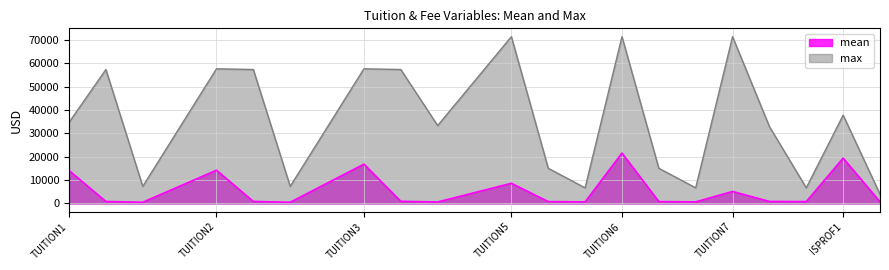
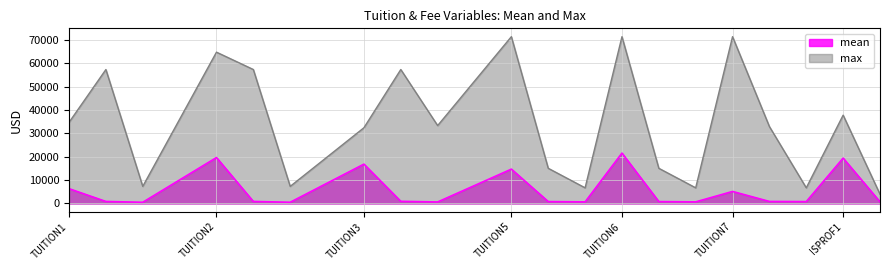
mean, TUITION1: 14000 -> 6000
mean, TUITION2: 14000 -> 20000
max, TUITION2: 58000 -> 65000
max, TUITION3: 58000 -> 32000
mean, TUITION5: 9000 -> 15000
